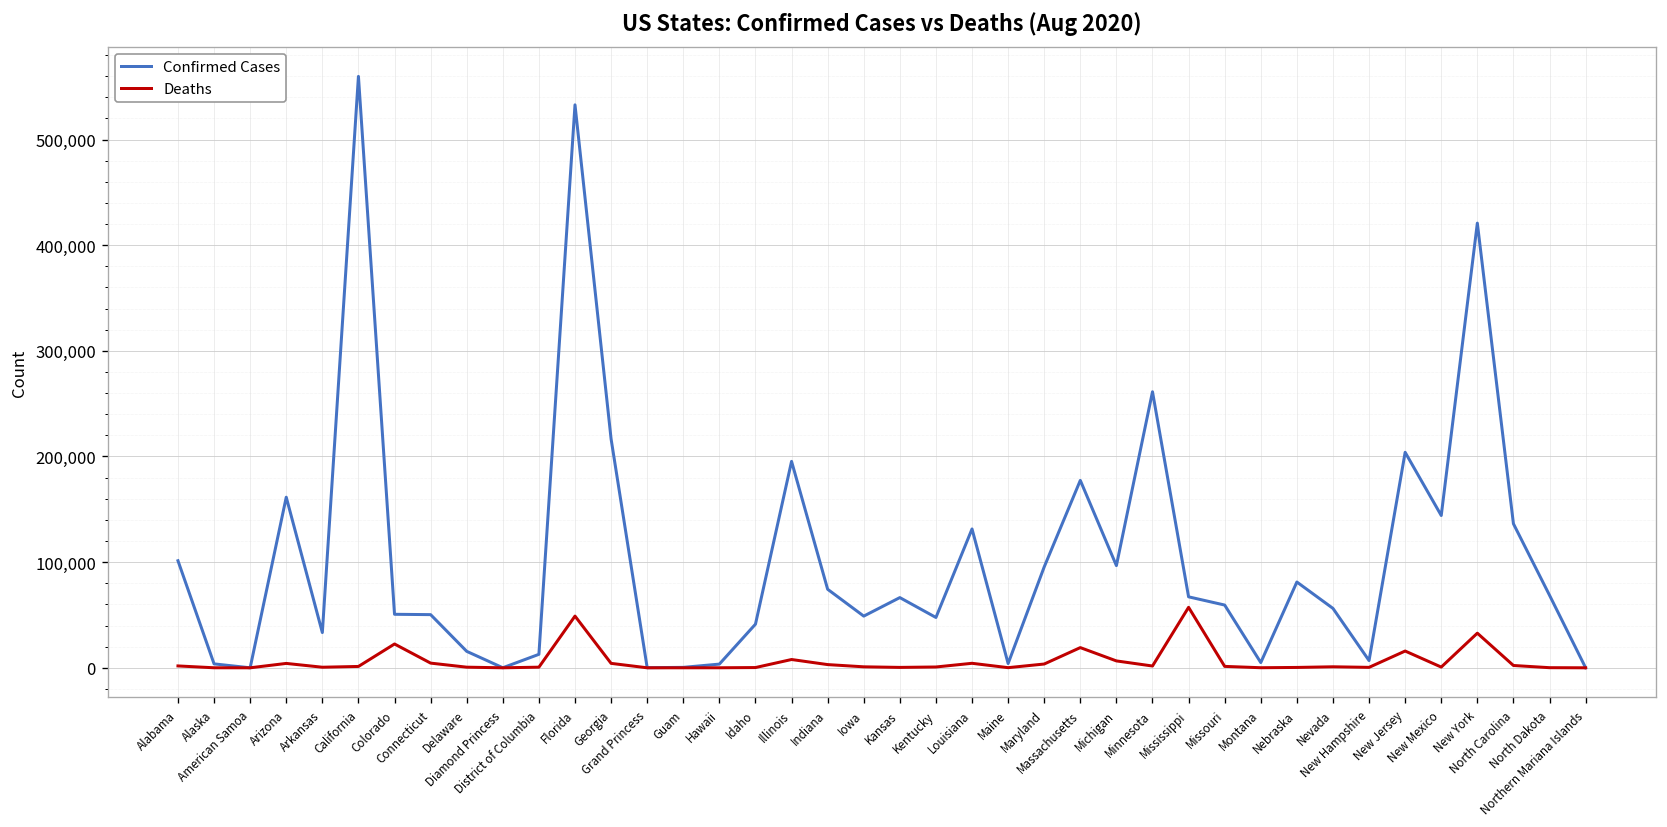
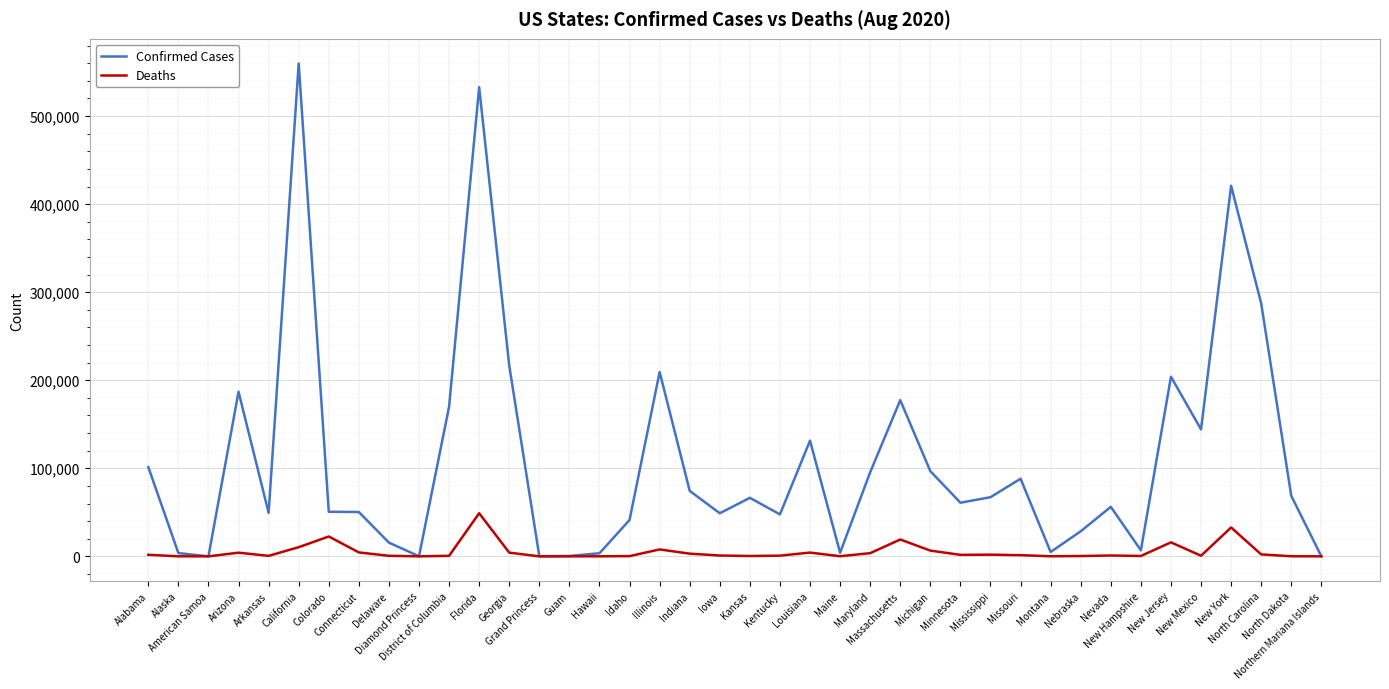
Confirmed Cases, Arizona: 160,000 -> 190,000
Confirmed Cases, Arkansas: 30,000 -> 50,000
Deaths, California: 0 -> 10,000
Confirmed Cases, District of Columbia: 10,000 -> 170,000
Confirmed Cases, Illinois: 200,000 -> 210,000
Confirmed Cases, Minnesota: 260,000 -> 60,000
Deaths, Mississippi: 60,000 -> 0
Confirmed Cases, Missouri: 60,000 -> 90,000
Confirmed Cases, Nebraska: 80,000 -> 30,000
Confirmed Cases, North Carolina: 140,000 -> 290,000
